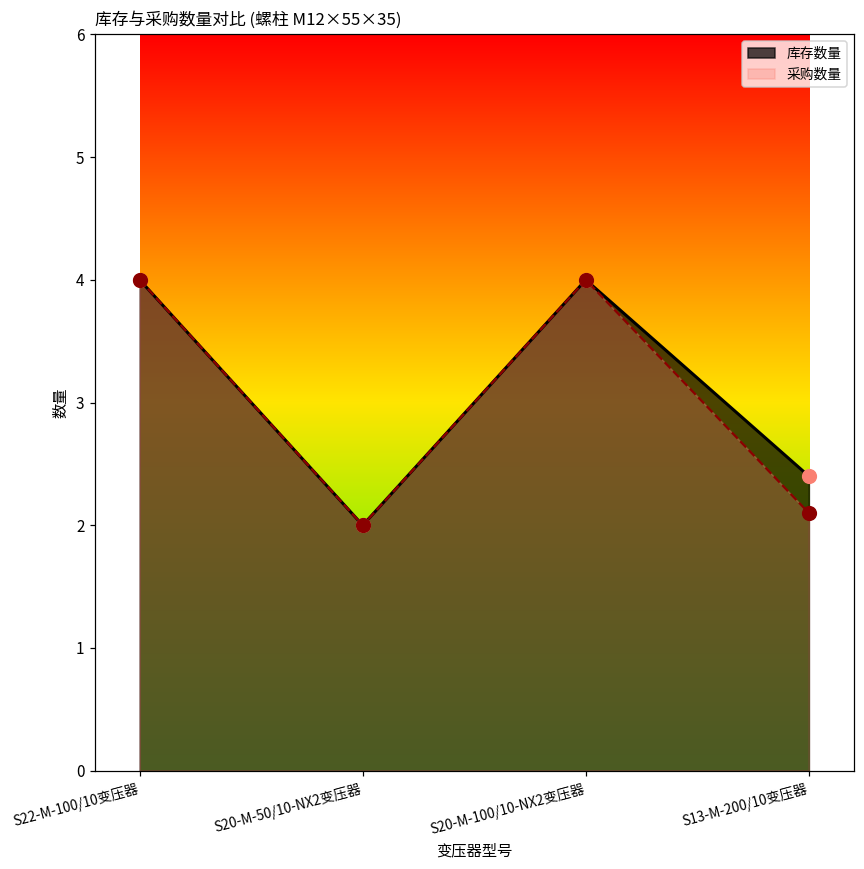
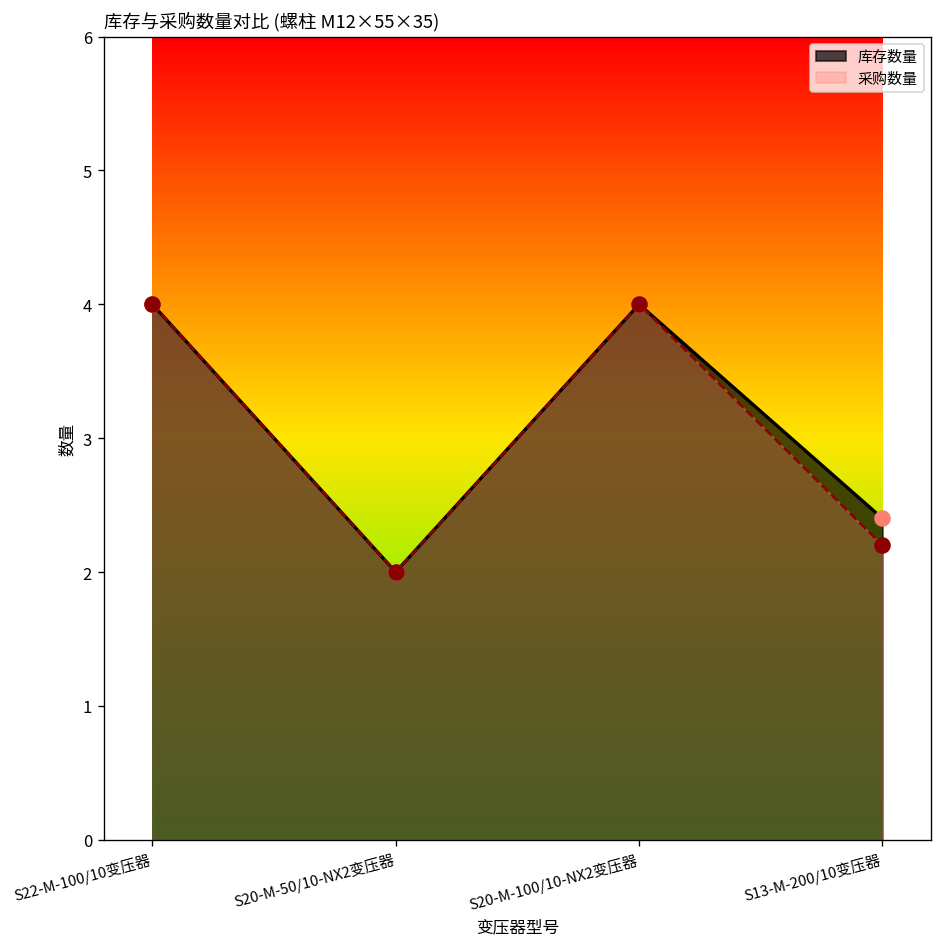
采购数量, S13-M-200/10变压器: 2.1 -> 2.2
